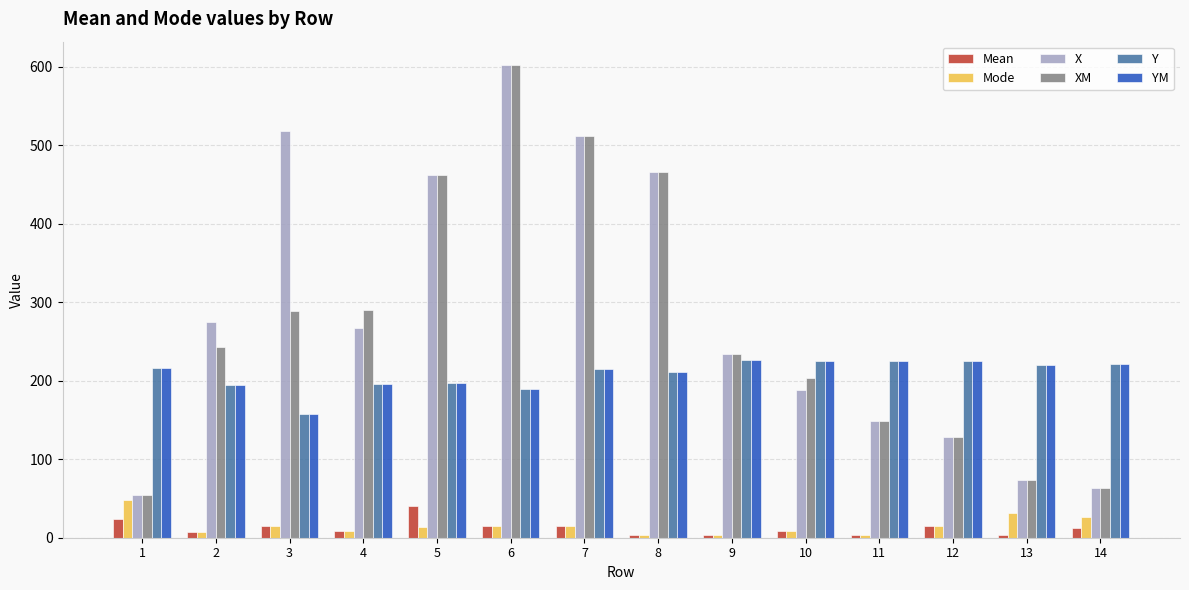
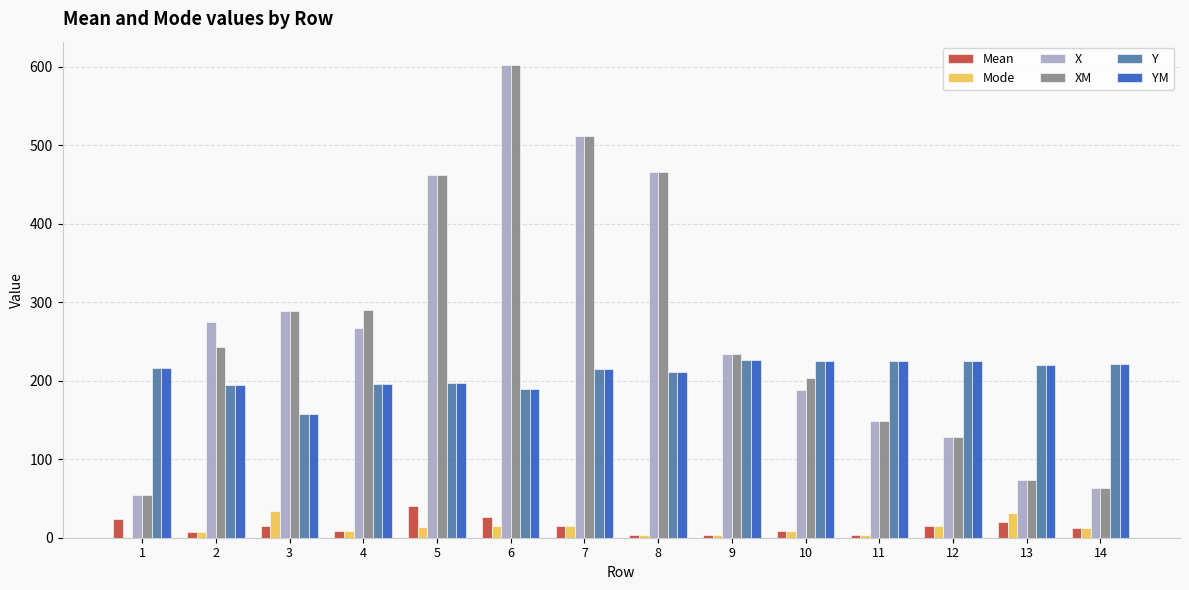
Mode, 1: 50 -> 0
Mode, 3: 20 -> 30
X, 3: 520 -> 290
Mean, 6: 20 -> 30
Mean, 13: 0 -> 20
Mode, 14: 30 -> 10
